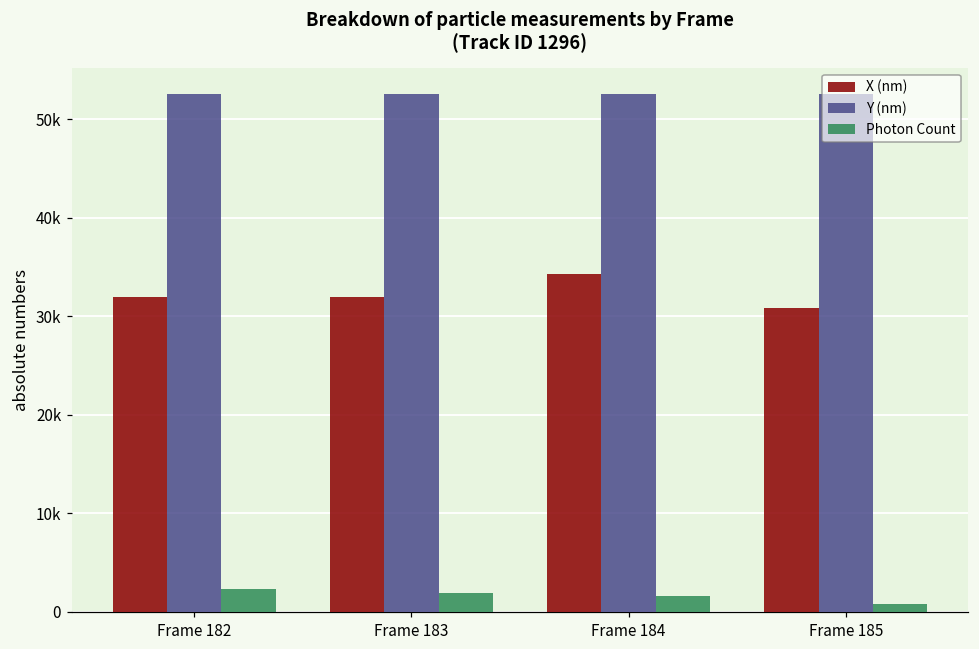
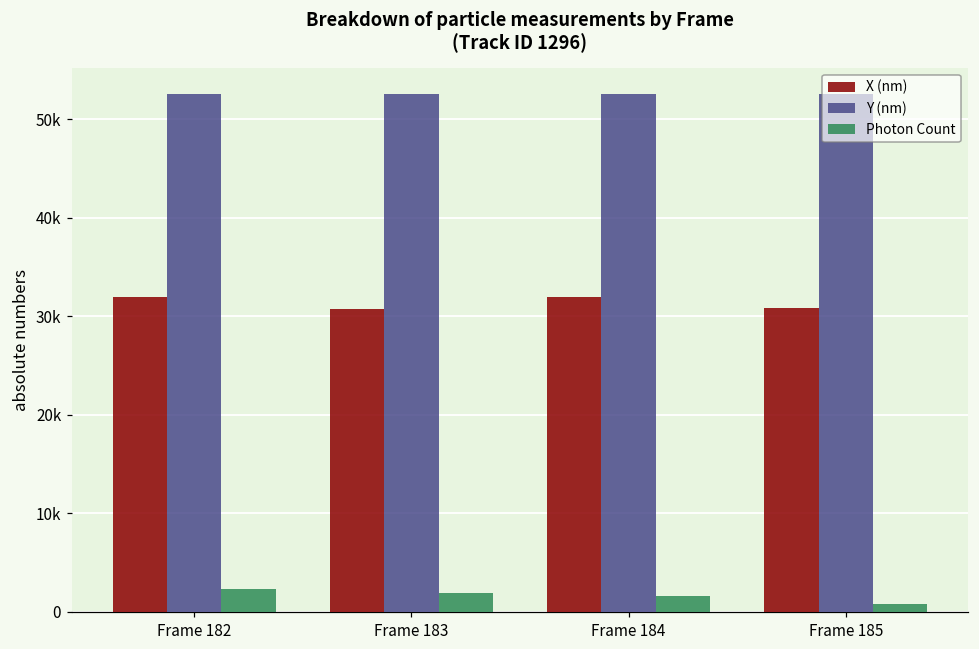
X (nm), Frame 183: 32000 -> 31000
X (nm), Frame 184: 34000 -> 32000
